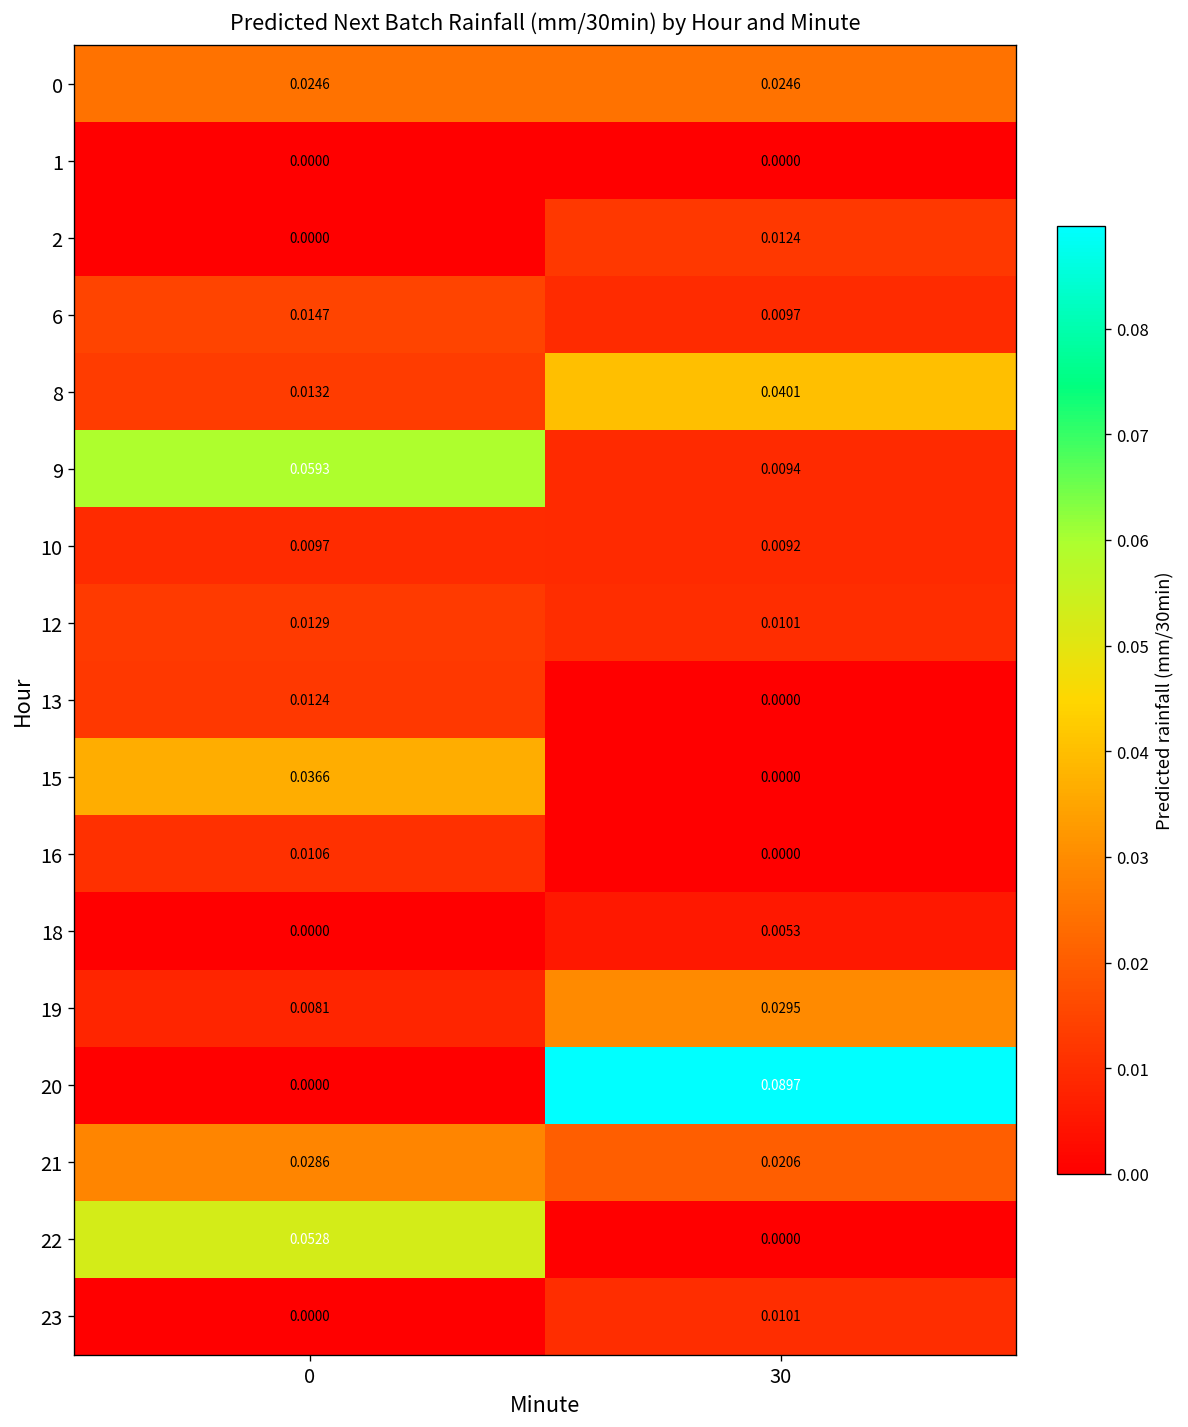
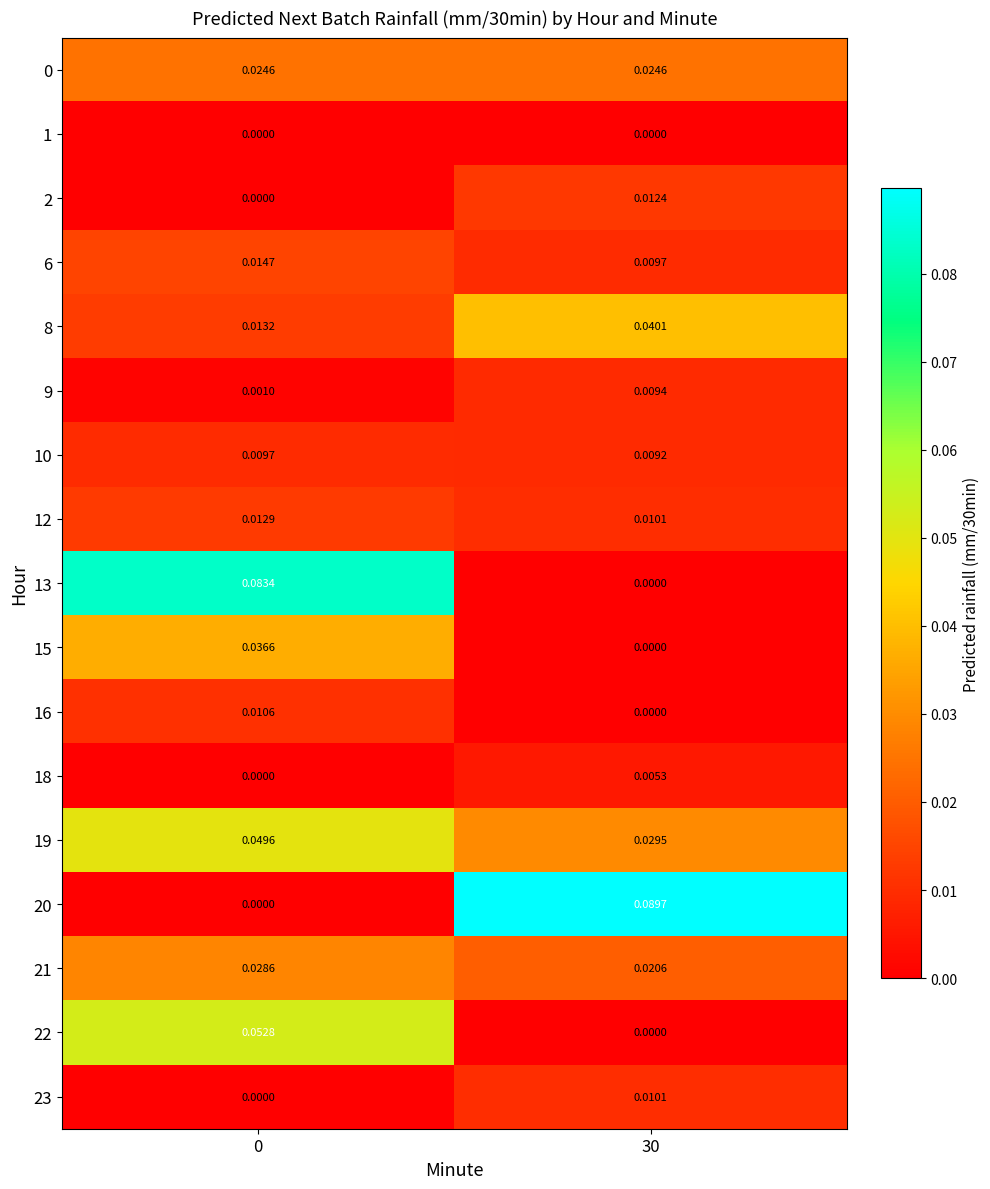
9, 0: 0.0593 -> 0.0010
13, 0: 0.0124 -> 0.0834
19, 0: 0.0081 -> 0.0496
